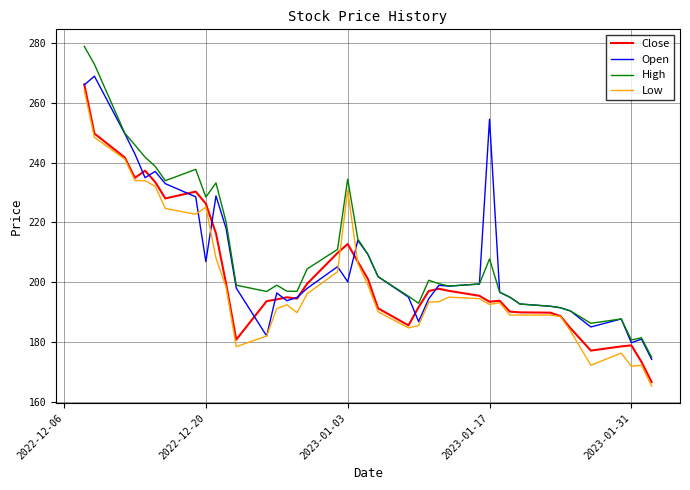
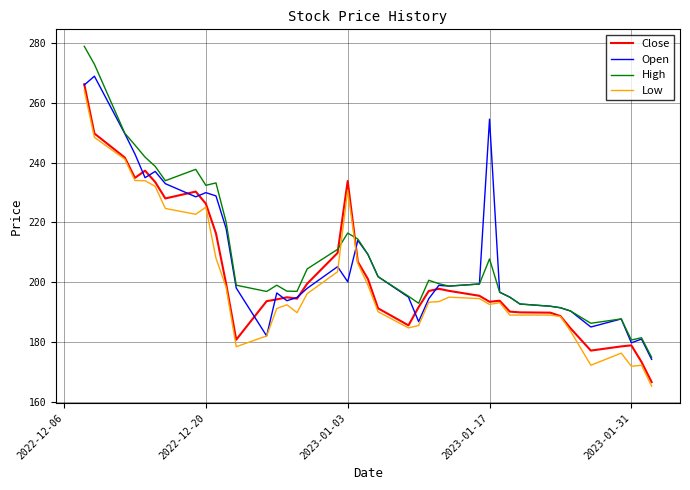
Open, 2022-12-20: 207 -> 230
High, 2022-12-20: 229 -> 232
Close, 2023-01-03: 213 -> 234
High, 2023-01-03: 235 -> 216
